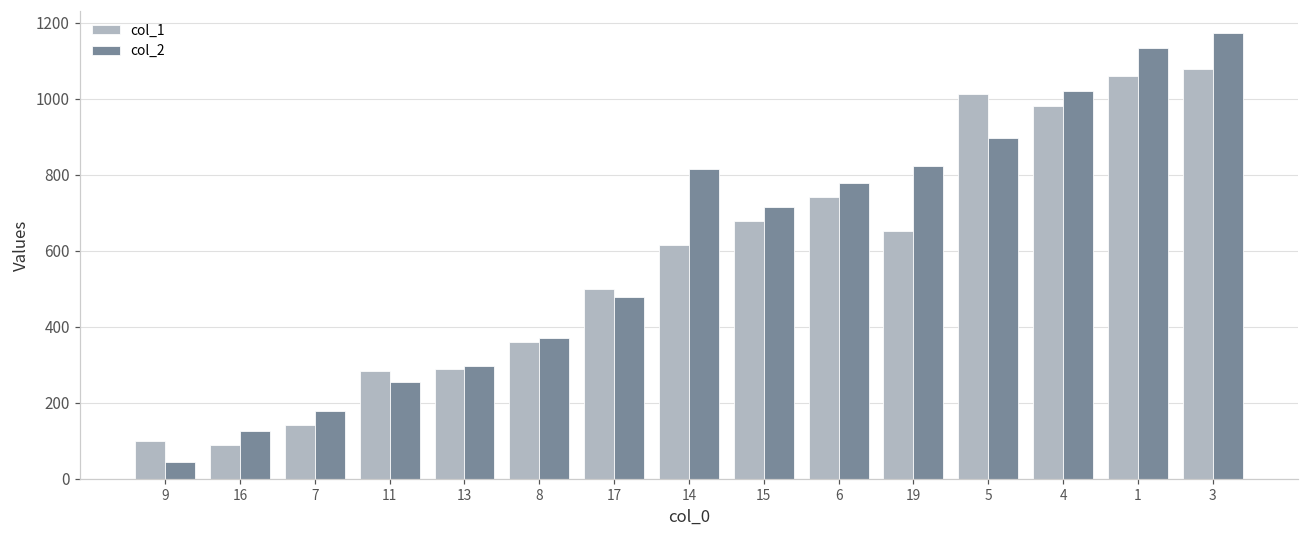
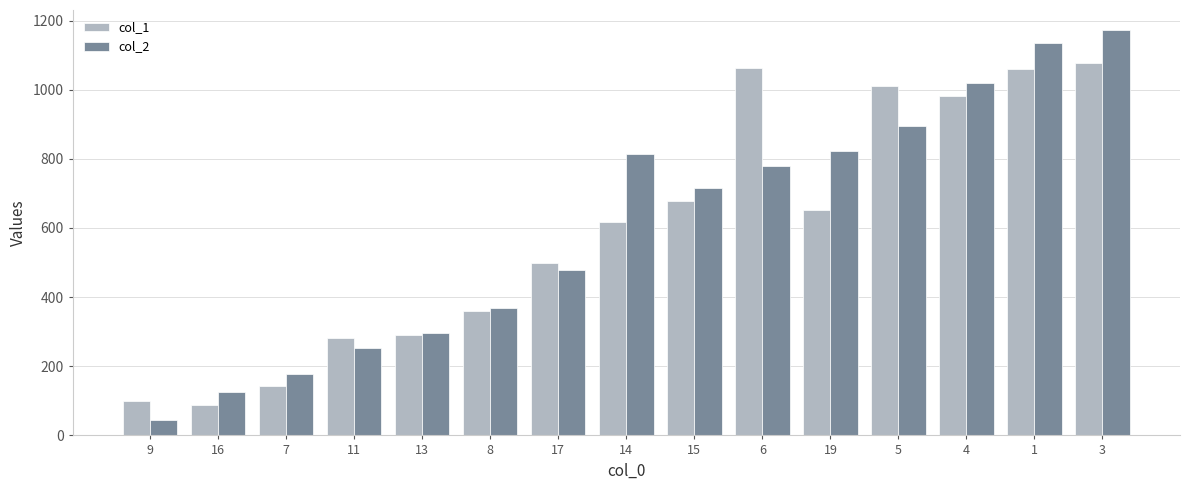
col_1, 6: 740 -> 1060
